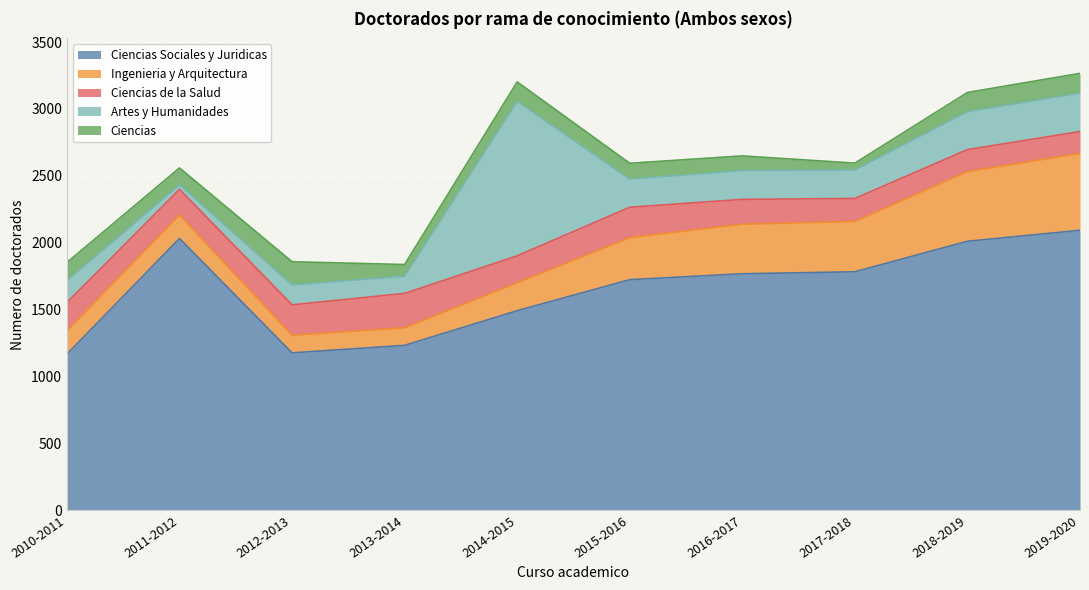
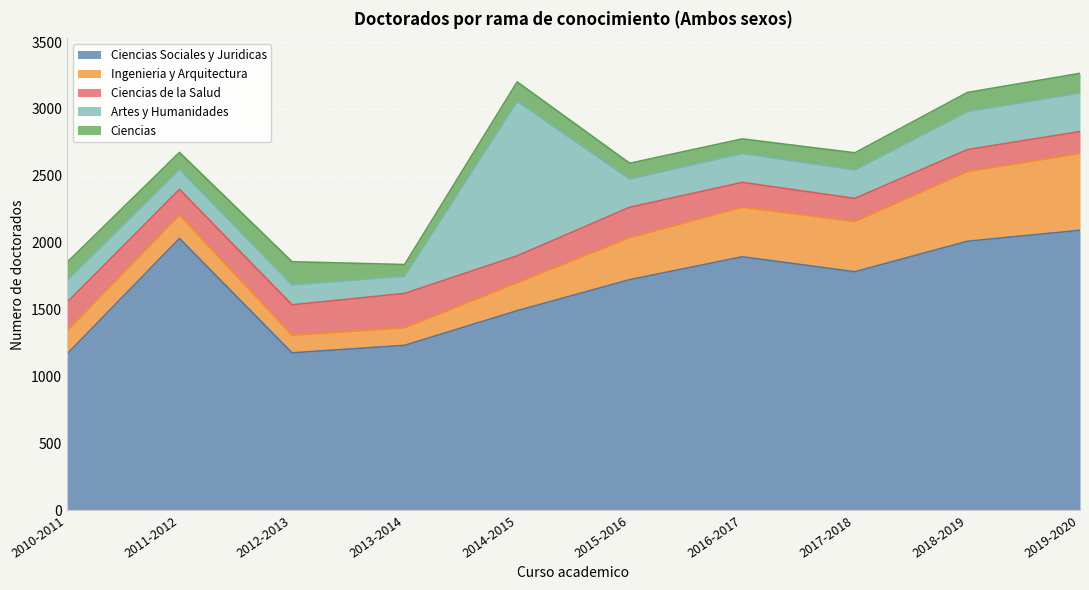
Artes y Humanidades, 2011-2012: 30 -> 150
Ciencias Sociales y Juridicas, 2016-2017: 1770 -> 1900
Ciencias, 2017-2018: 50 -> 130
